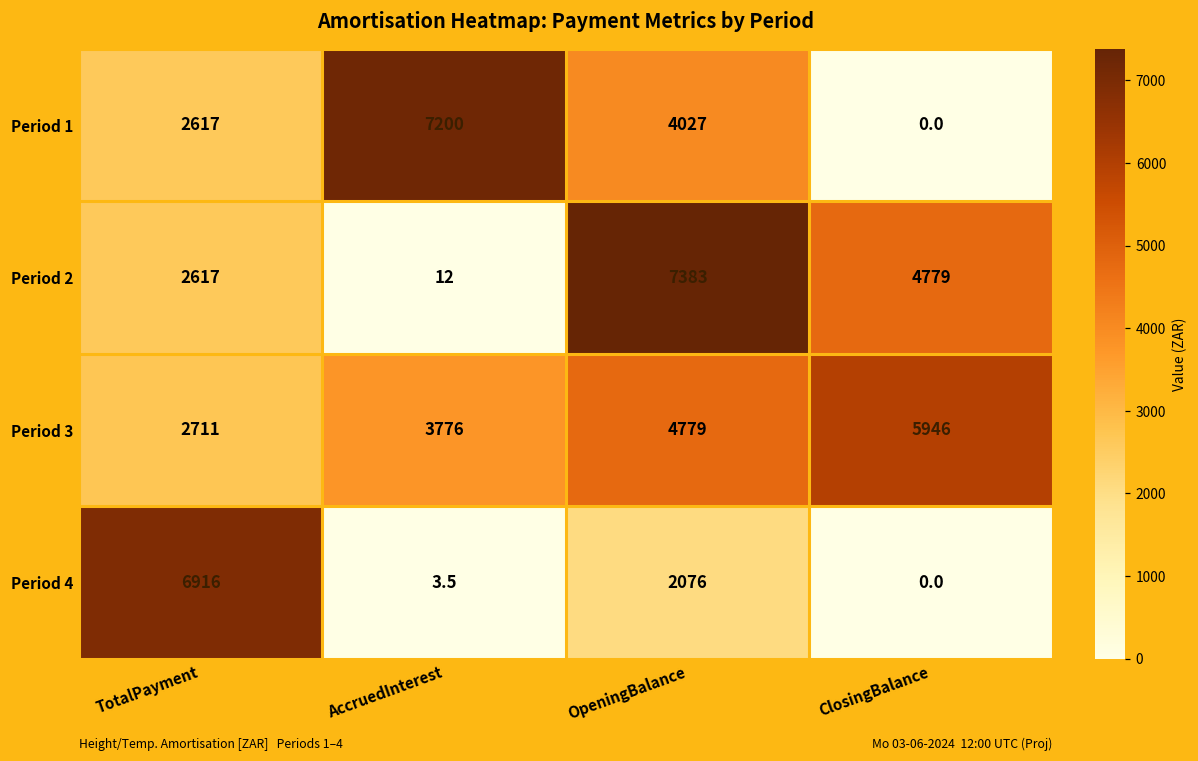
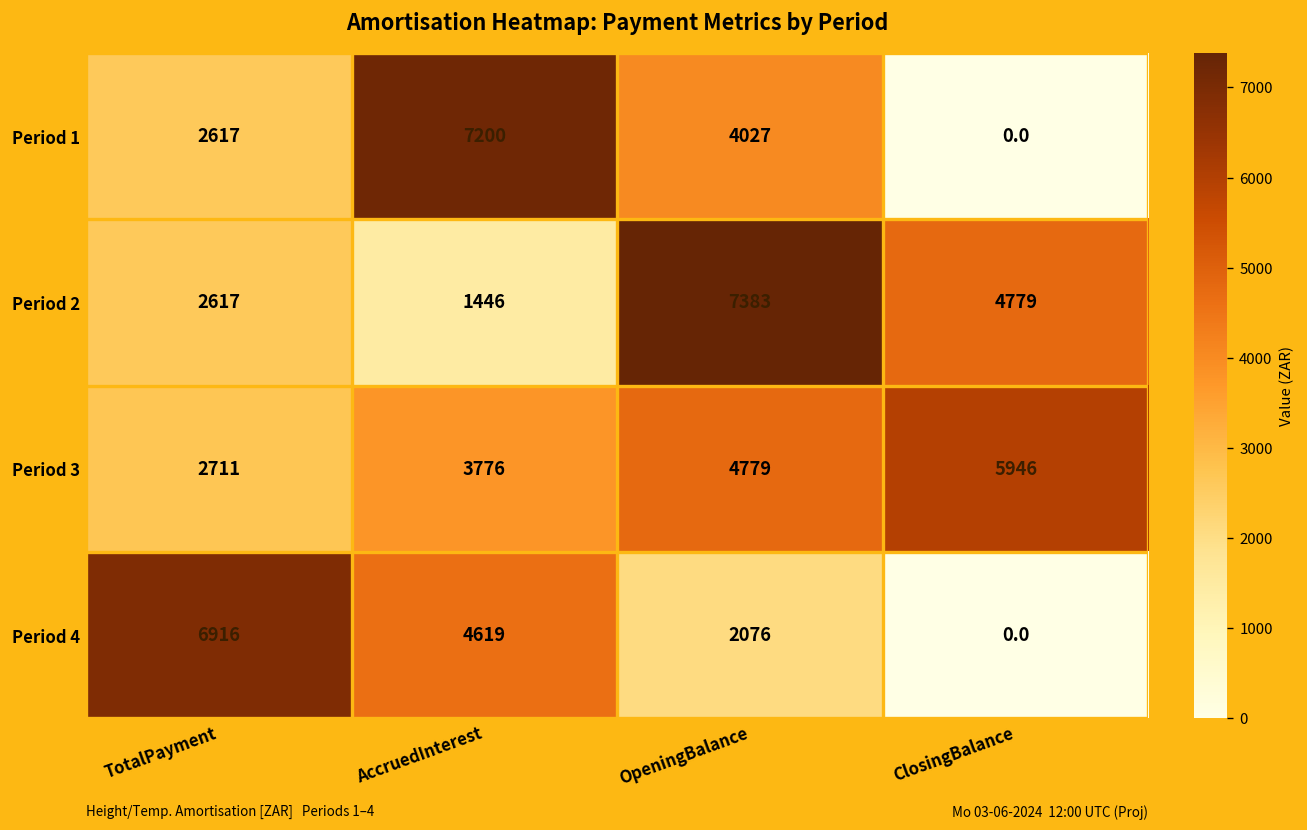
Period 2, AccruedInterest: 12 -> 1446
Period 4, AccruedInterest: 3.5 -> 4619
